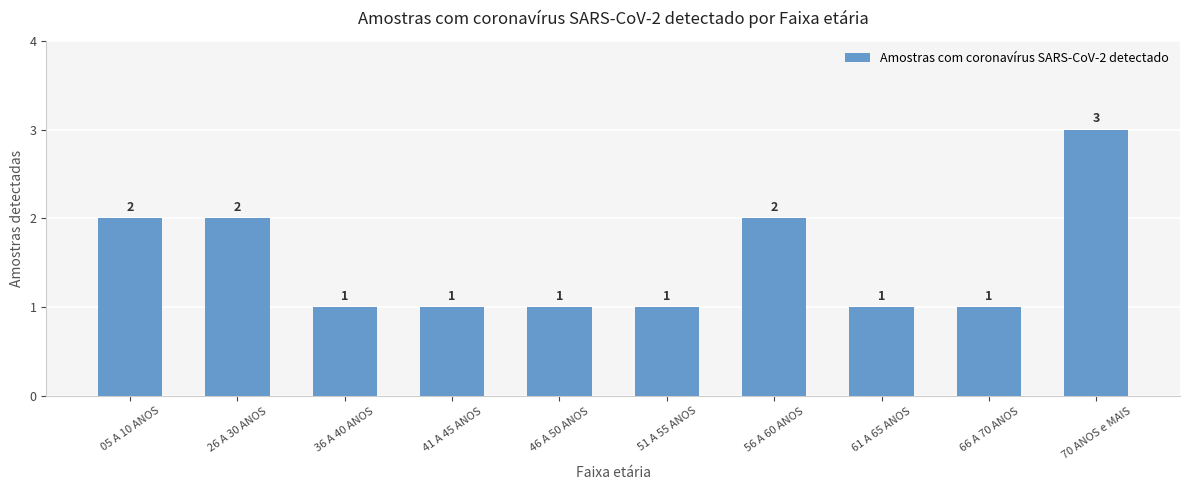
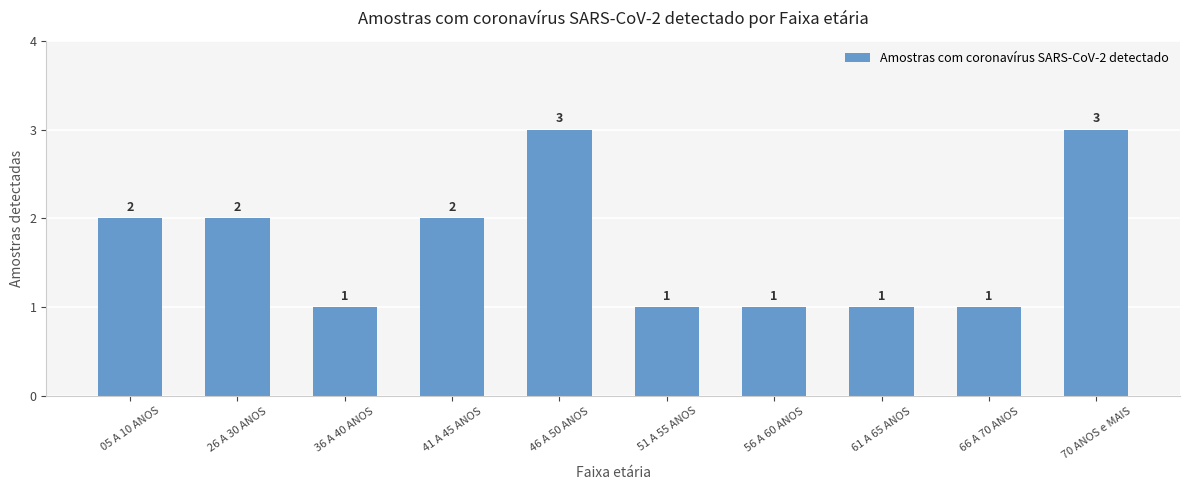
41 A 45 ANOS: 1 -> 2
46 A 50 ANOS: 1 -> 3
56 A 60 ANOS: 2 -> 1
